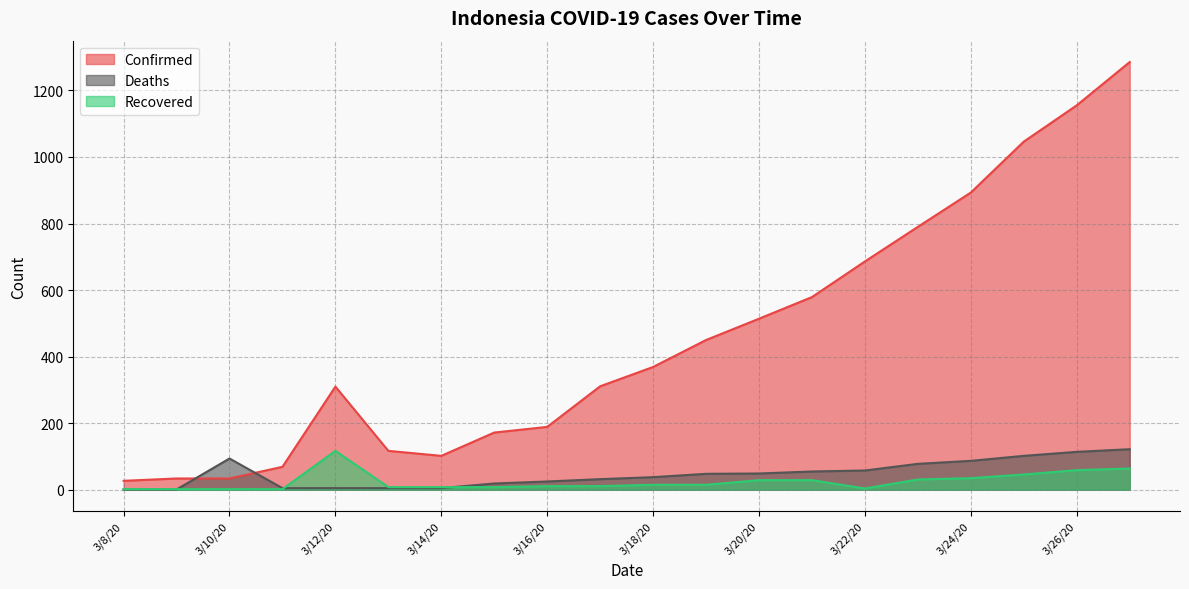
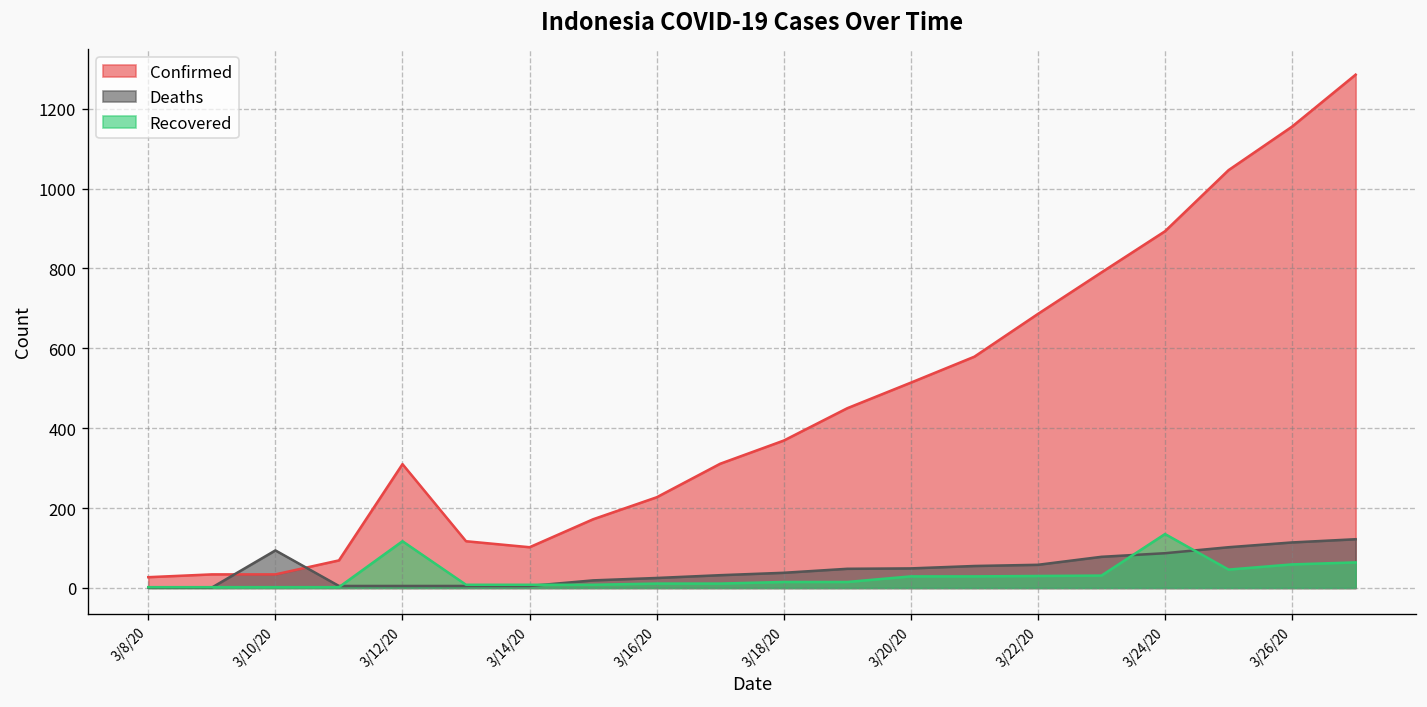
Confirmed, 3/16/20: 190 -> 230
Recovered, 3/22/20: 0 -> 30
Recovered, 3/24/20: 40 -> 140
